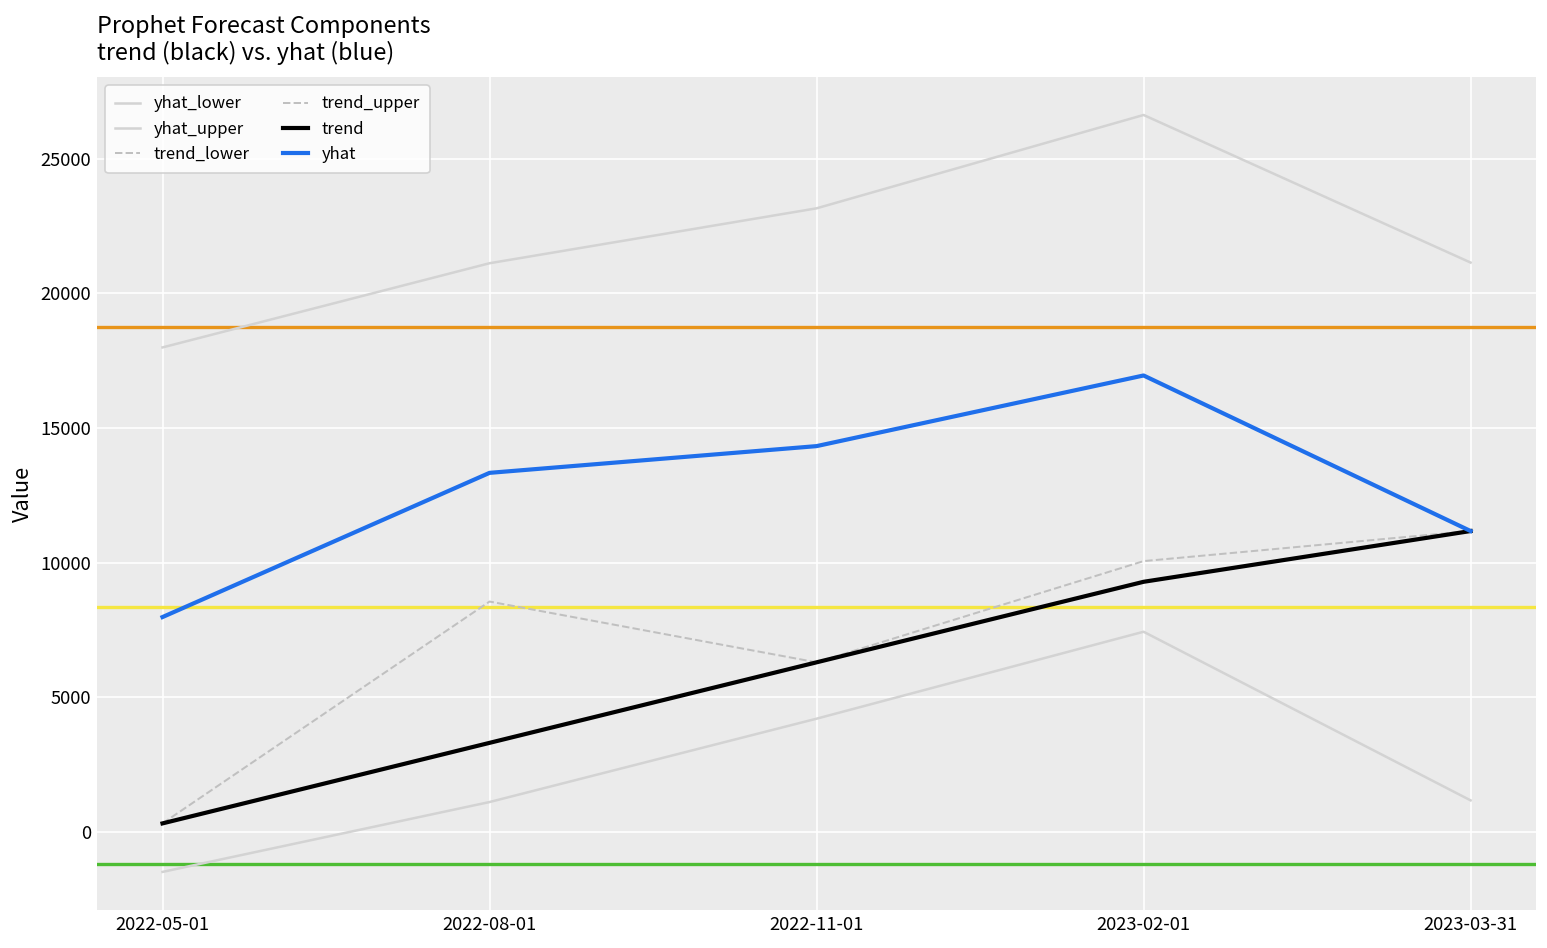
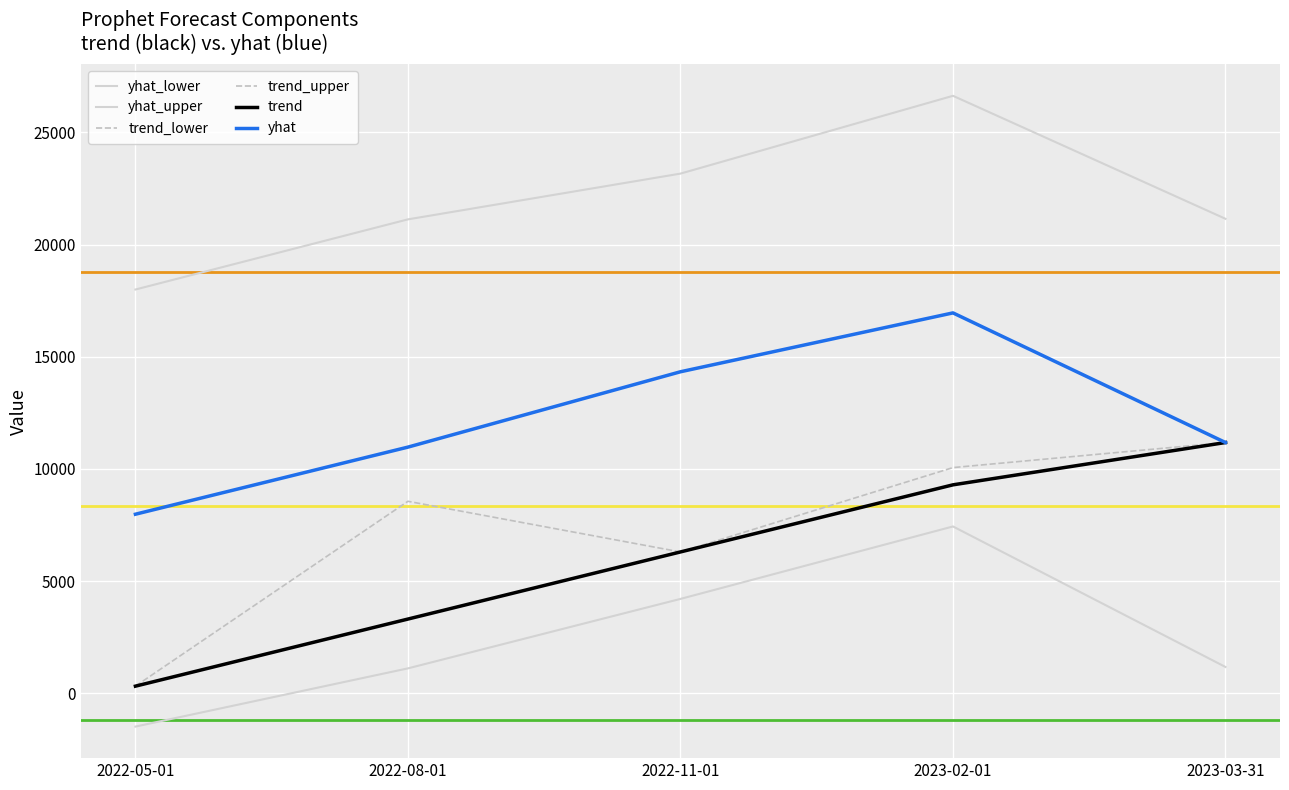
yhat, 2022-08-01: 13300 -> 11000
